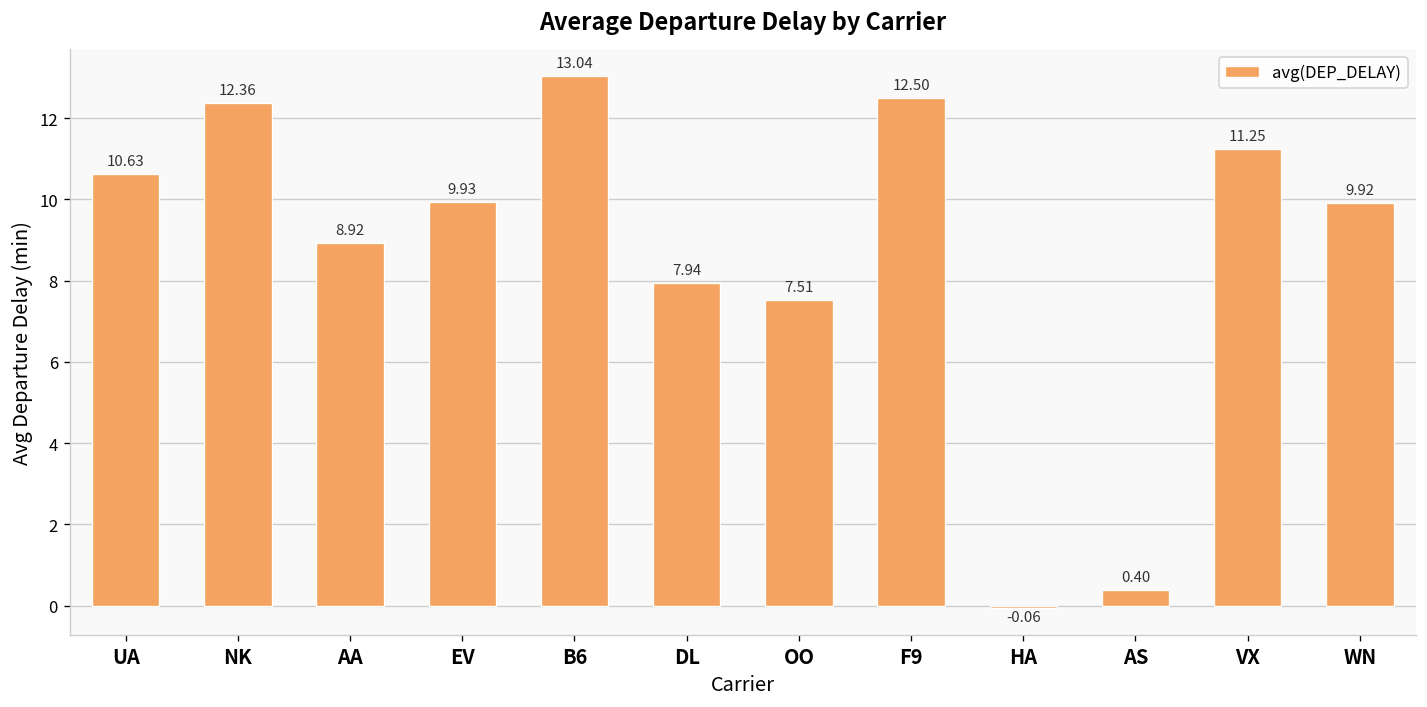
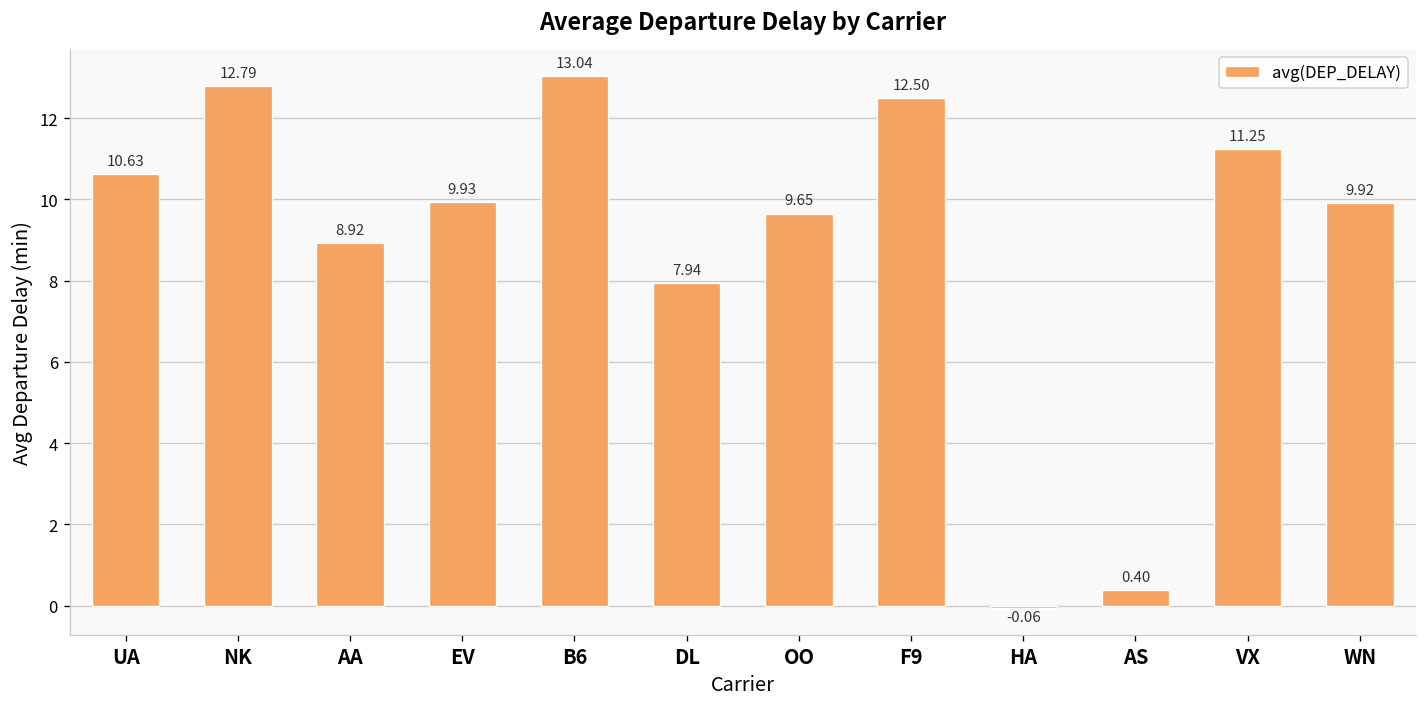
NK: 12.36 -> 12.79
OO: 7.51 -> 9.65
